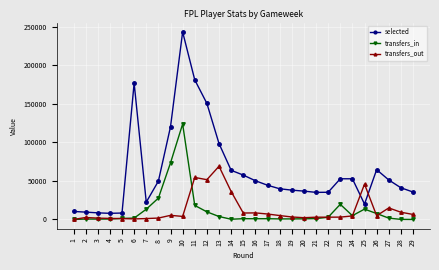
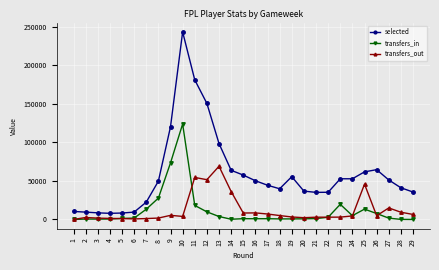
selected, 6: 180000 -> 10000
selected, 19: 40000 -> 60000
selected, 25: 20000 -> 60000
